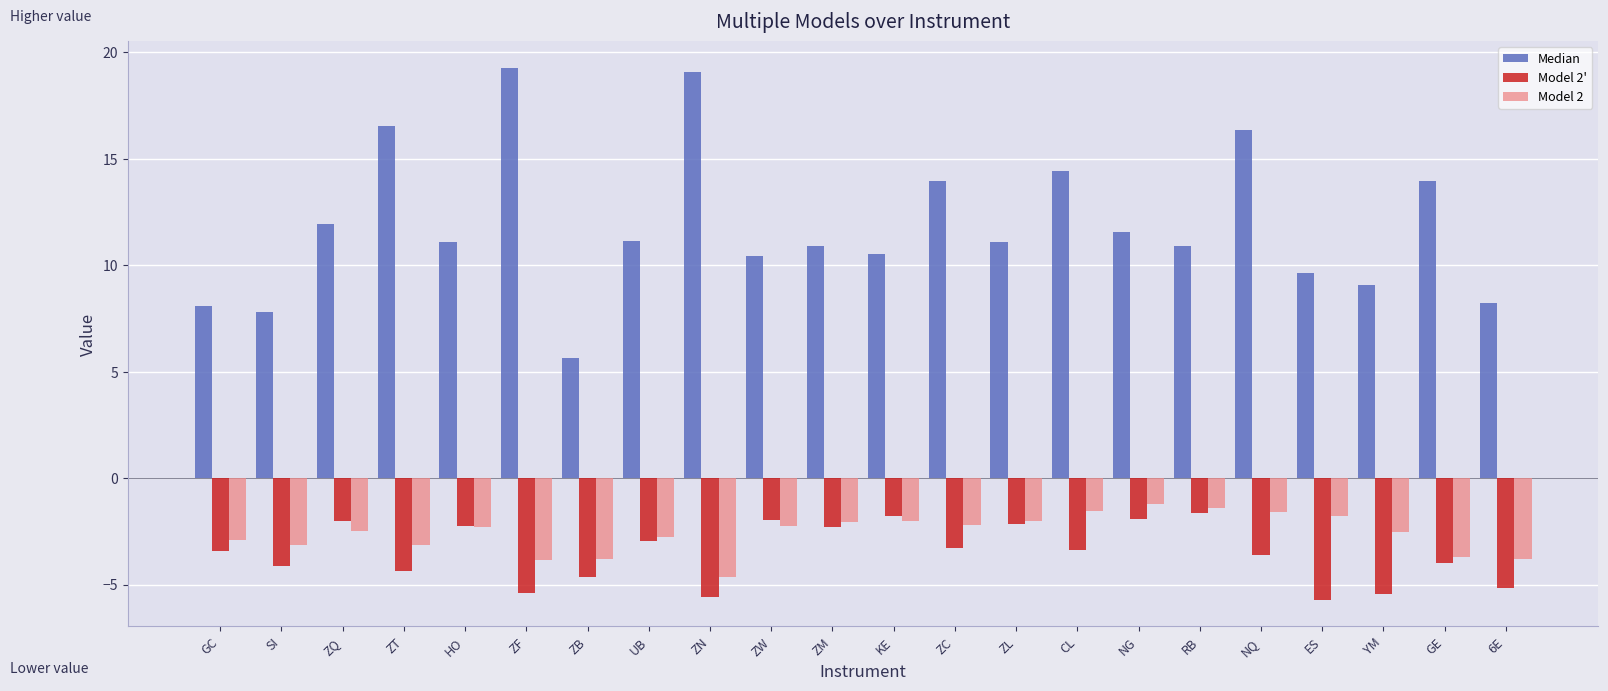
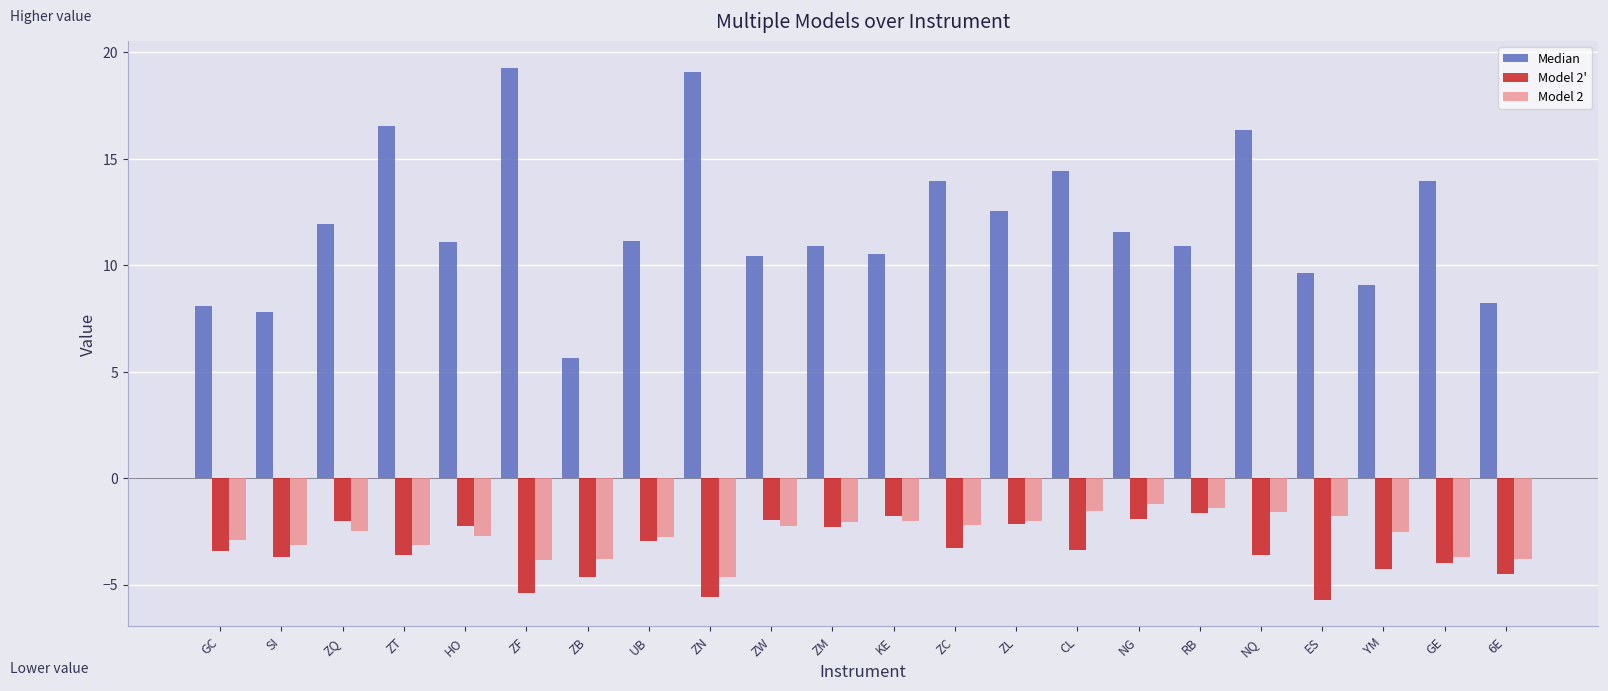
Model 2', SI: -4.1 -> -3.7
Model 2', ZT: -4.4 -> -3.6
Model 2, HO: -2.3 -> -2.7
Median, ZL: 11.1 -> 12.5
Model 2', YM: -5.4 -> -4.3
Model 2', 6E: -5.2 -> -4.5
